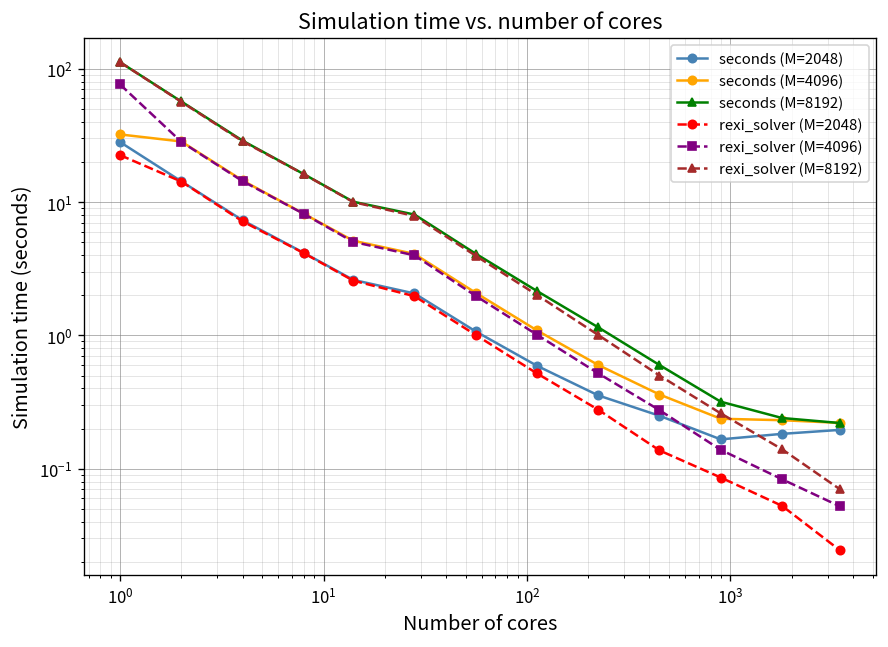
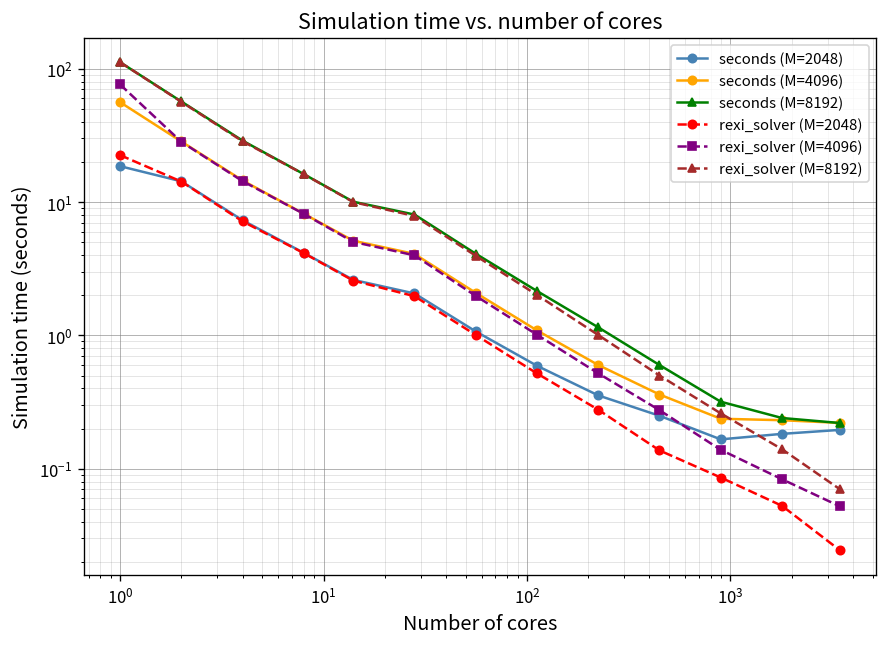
seconds (M=2048), 10^0: 28 -> 19
seconds (M=4096), 10^0: 32 -> 60
